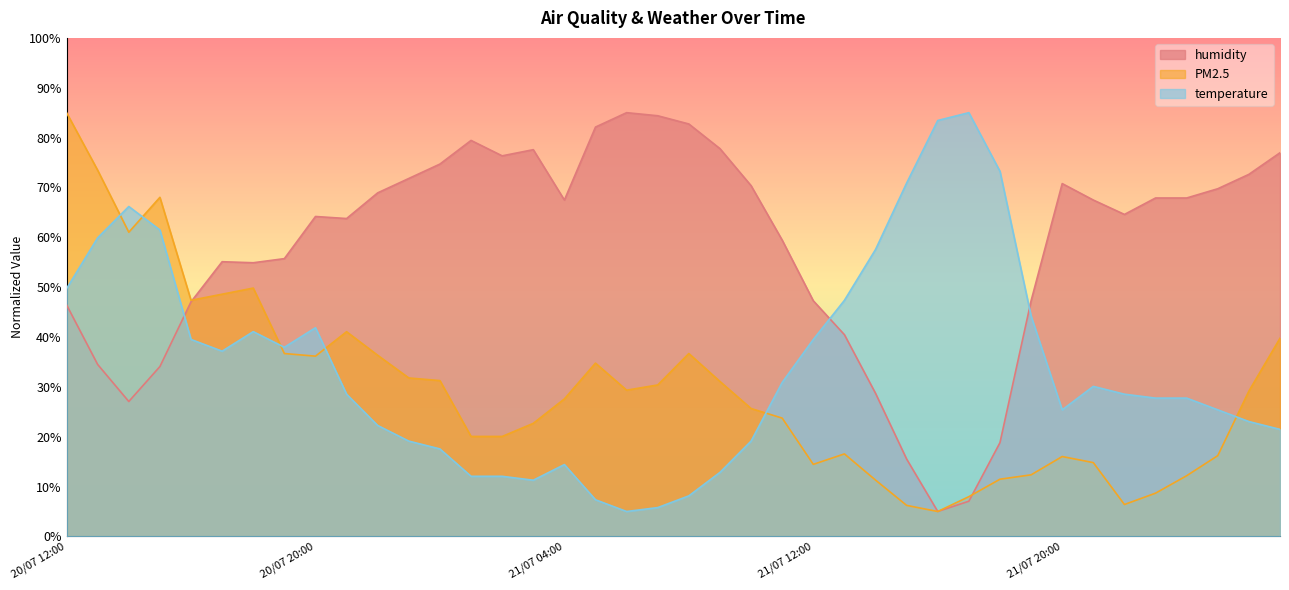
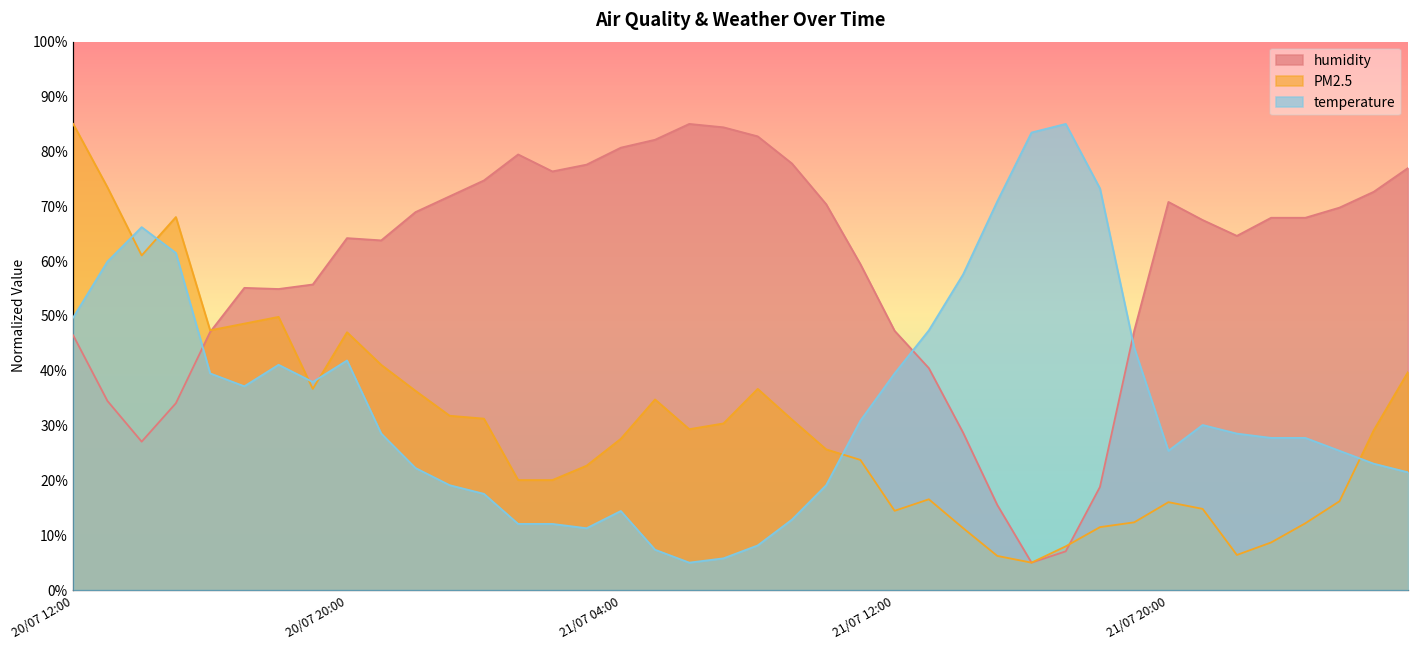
PM2.5, 20/07 20:00: 36% -> 47%
humidity, 21/07 04:00: 67% -> 81%
